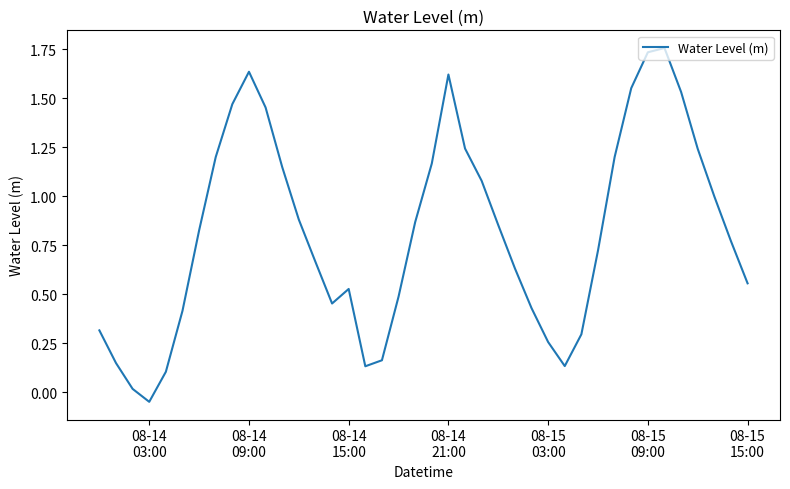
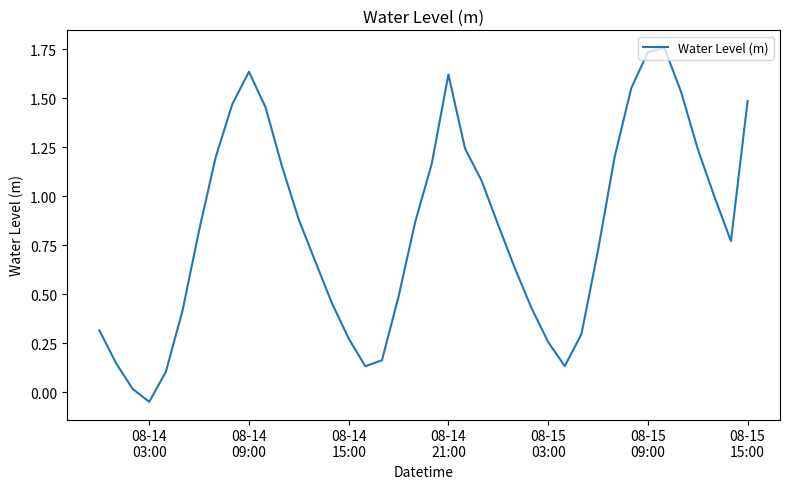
08-14 15:00: 0.53 -> 0.27
08-15 15:00: 0.56 -> 1.49
